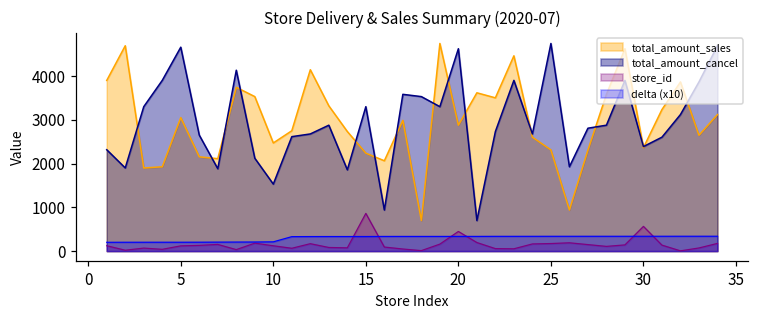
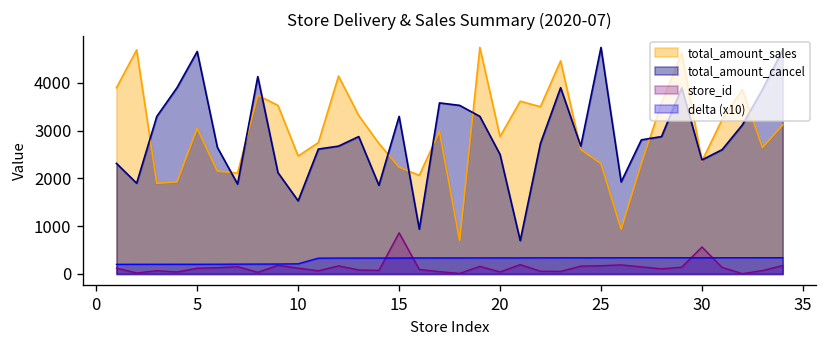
total_amount_cancel, 20: 4600 -> 2500
store_id, 20: 400 -> 0
